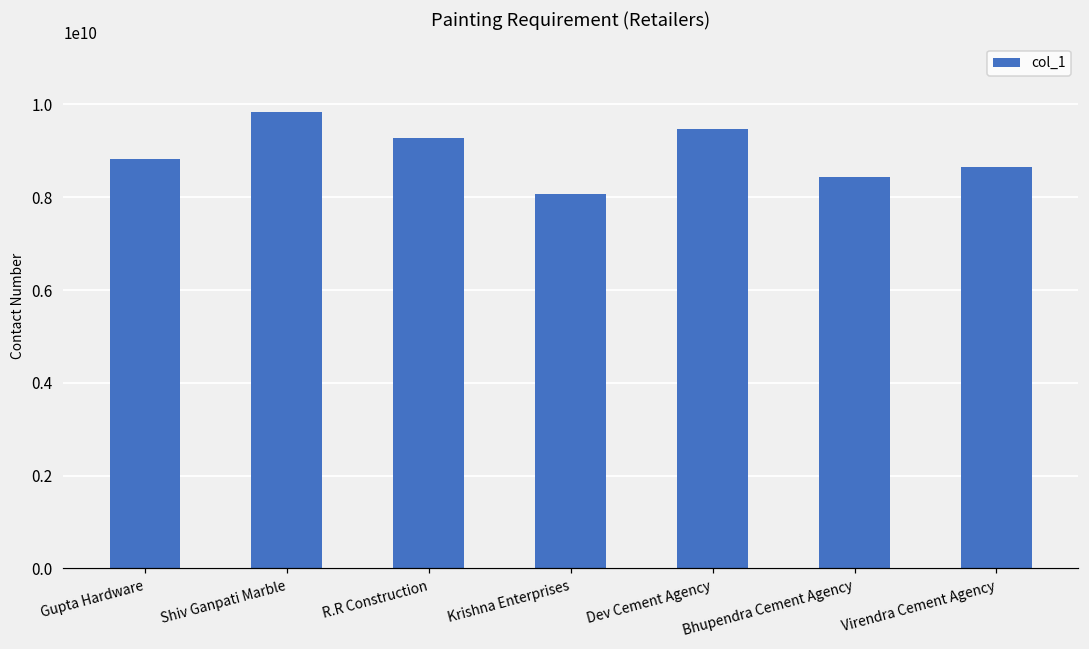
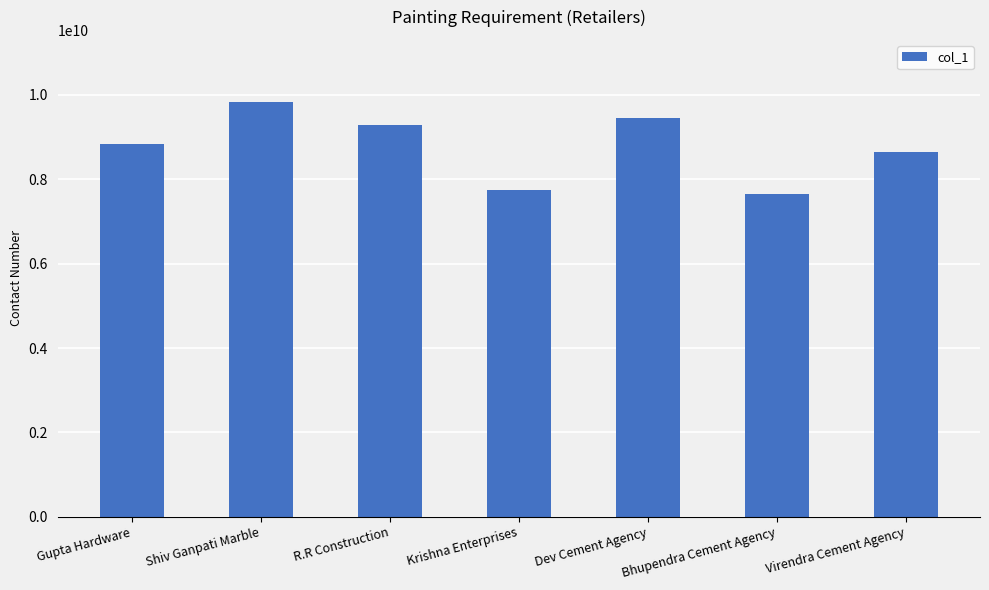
Krishna Enterprises: 8100000000 -> 7800000000
Bhupendra Cement Agency: 8400000000 -> 7700000000
